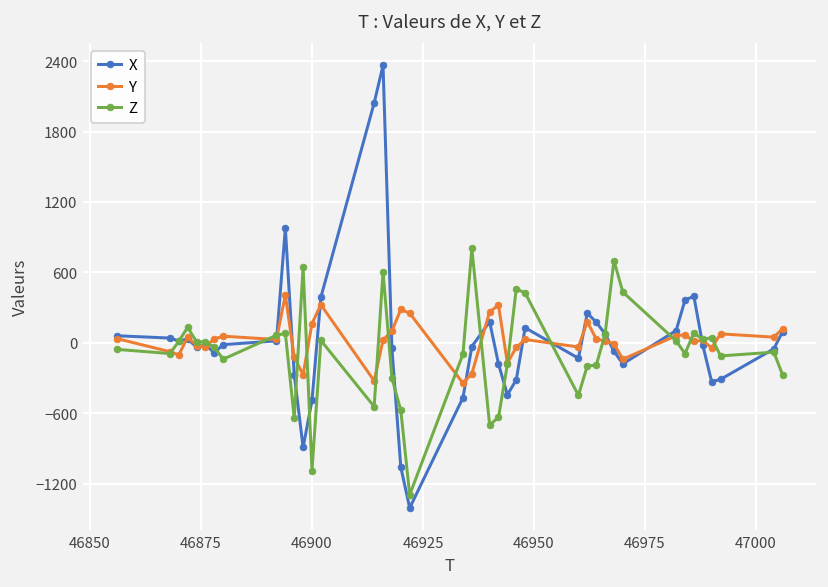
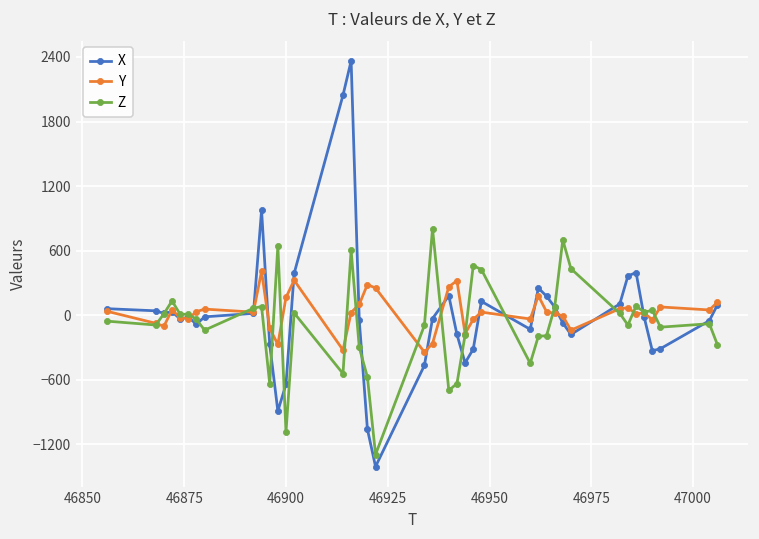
X, 46900: -500 -> -600
